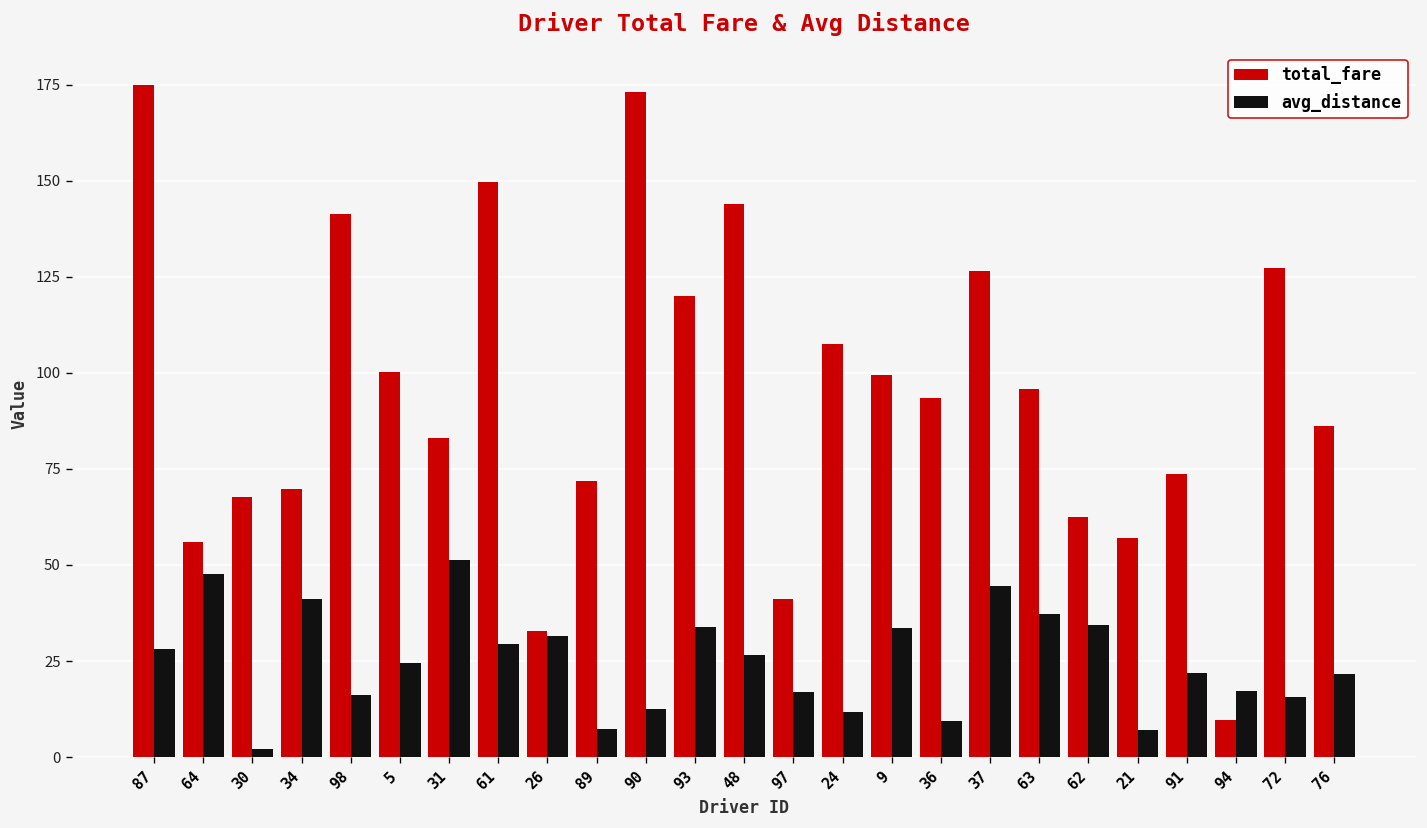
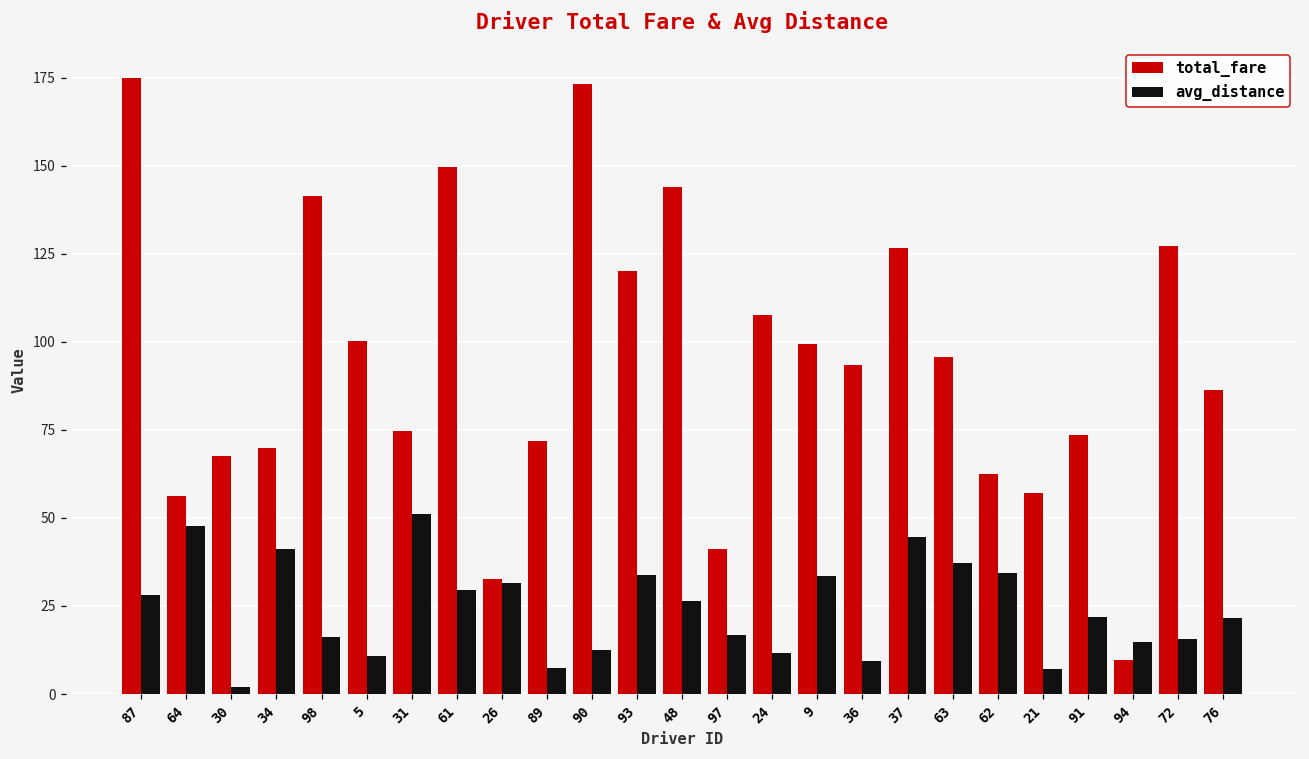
avg_distance, 5: 25 -> 11
total_fare, 31: 83 -> 75
avg_distance, 94: 17 -> 15
